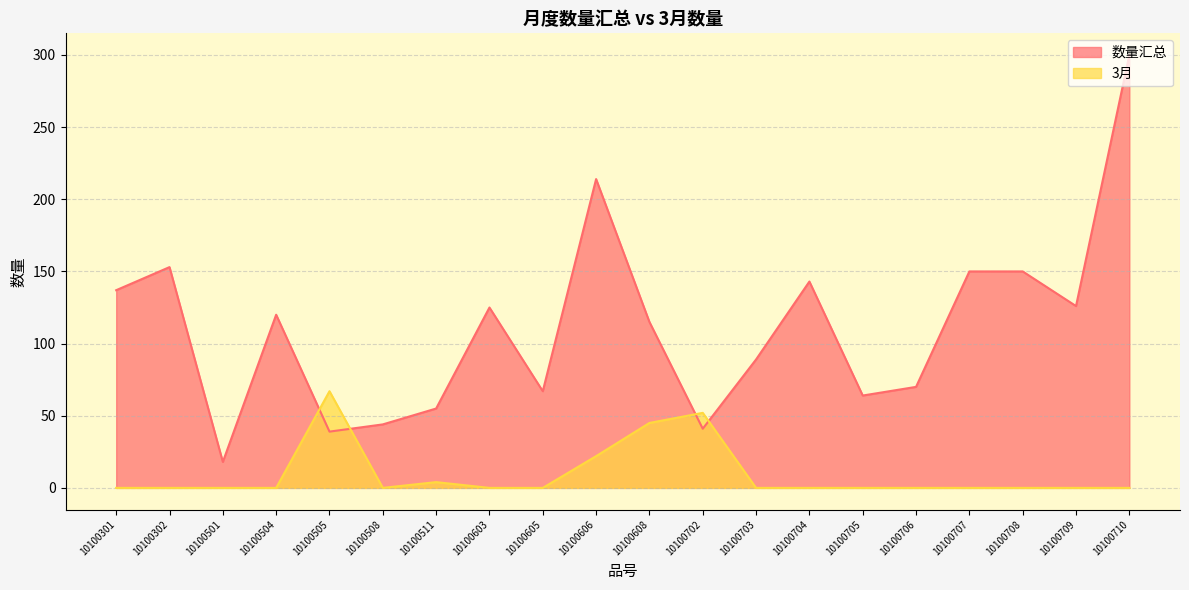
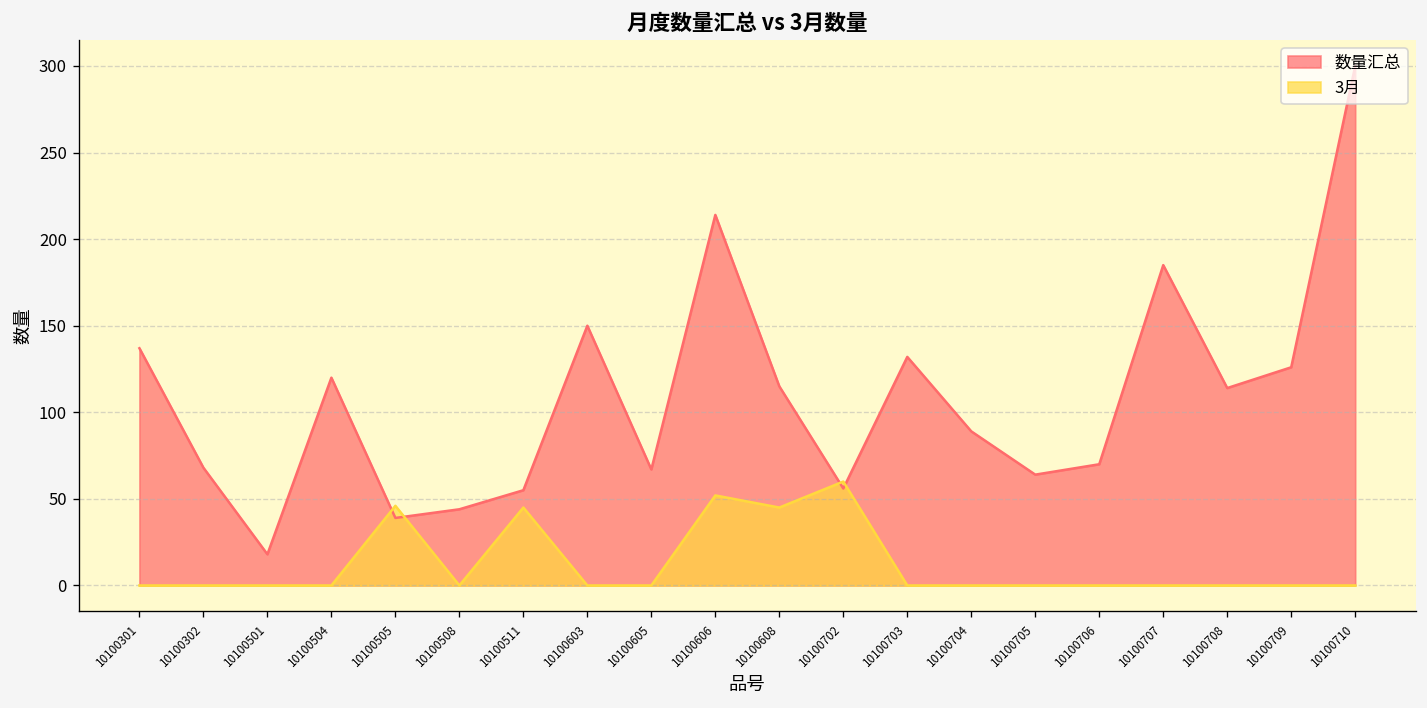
数量汇总, 10100302: 153 -> 68
3月, 10100505: 67 -> 46
3月, 10100511: 4 -> 45
数量汇总, 10100603: 125 -> 150
3月, 10100606: 22 -> 52
数量汇总, 10100702: 41 -> 56
3月, 10100702: 52 -> 60
数量汇总, 10100703: 89 -> 132
数量汇总, 10100704: 143 -> 89
数量汇总, 10100707: 150 -> 185
数量汇总, 10100708: 150 -> 114
